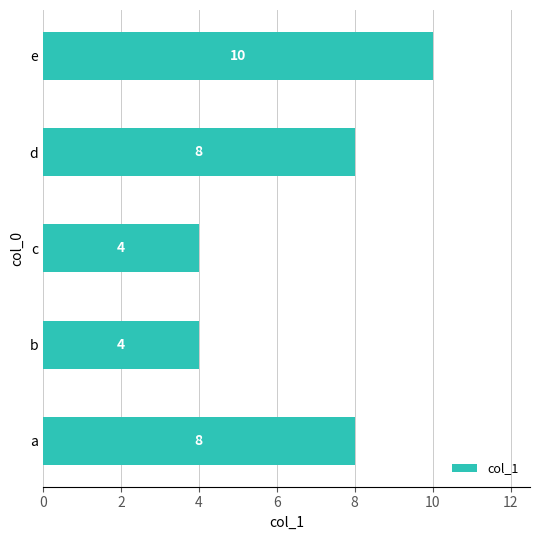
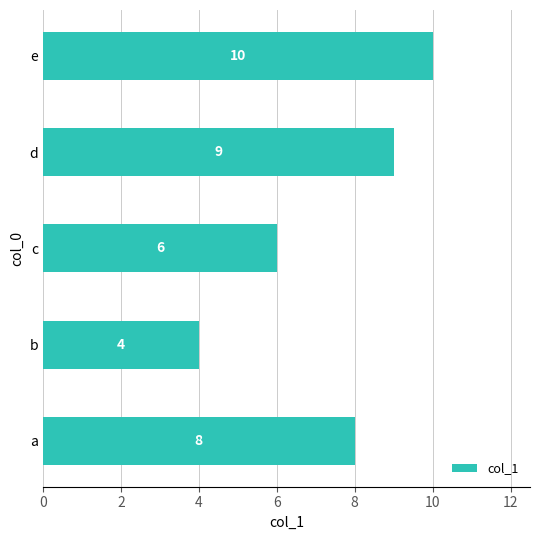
d: 8 -> 9
c: 4 -> 6
